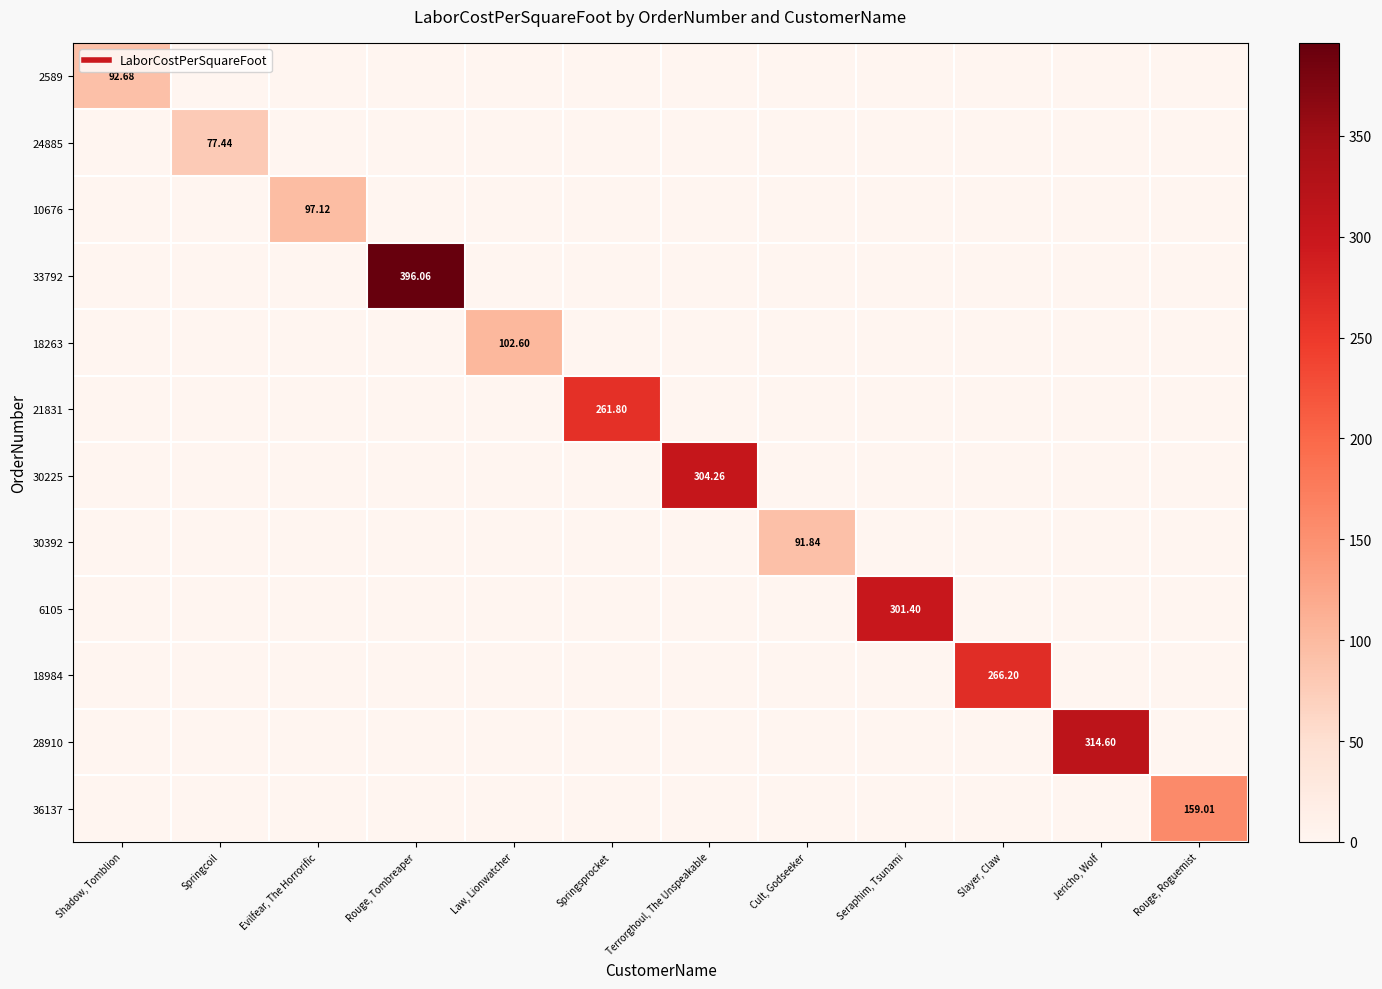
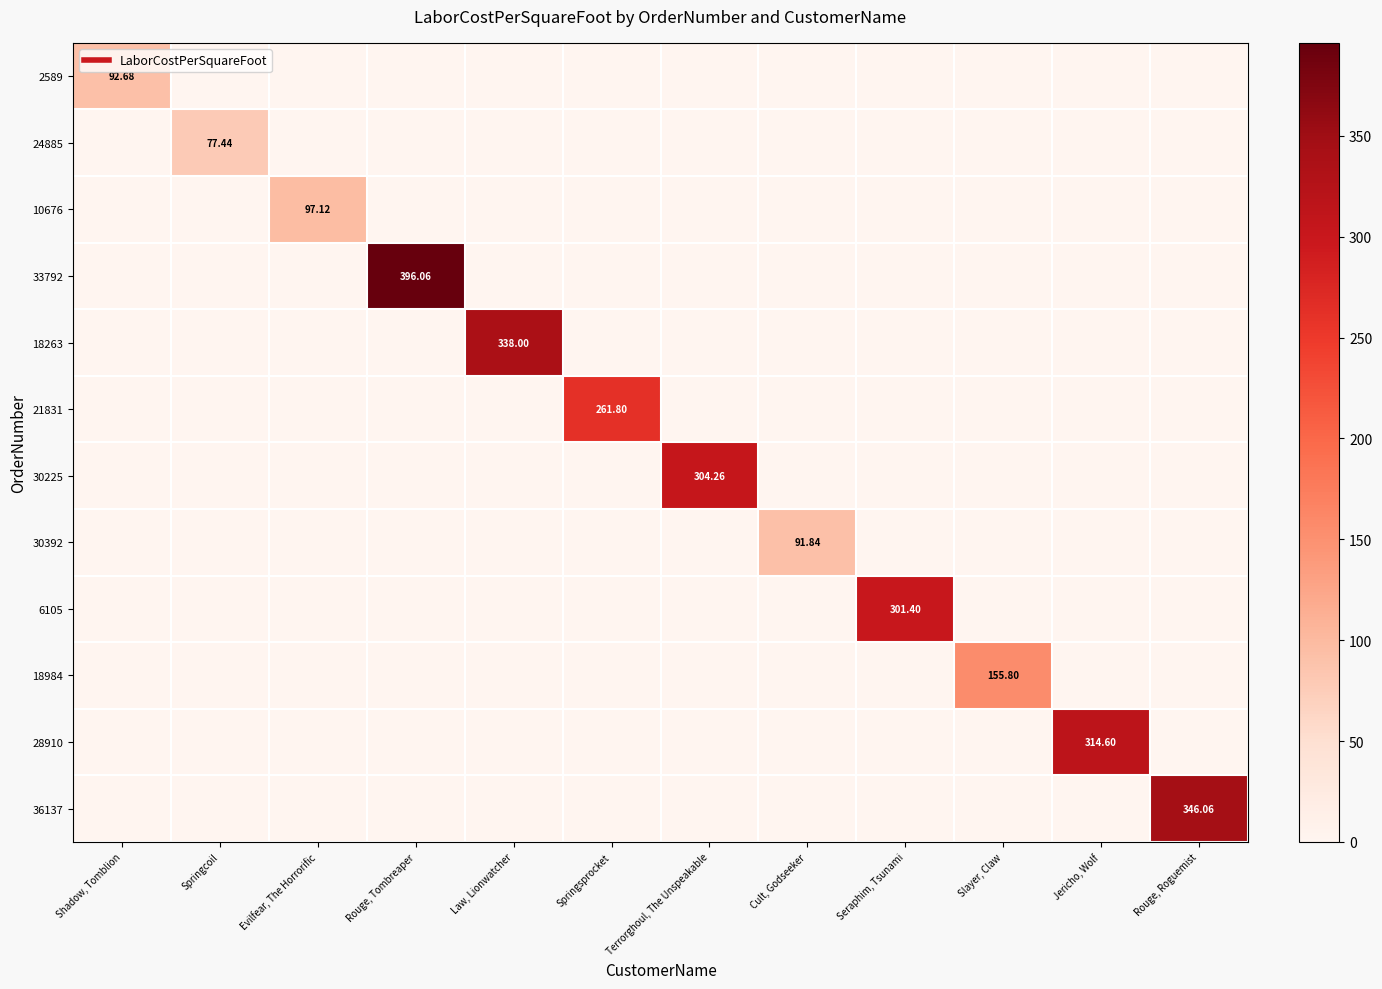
18263, Law, Lionwatcher: 102.60 -> 338.00
18984, Slayer, Claw: 266.20 -> 155.80
36137, Rouge, Roguemist: 159.01 -> 346.06
